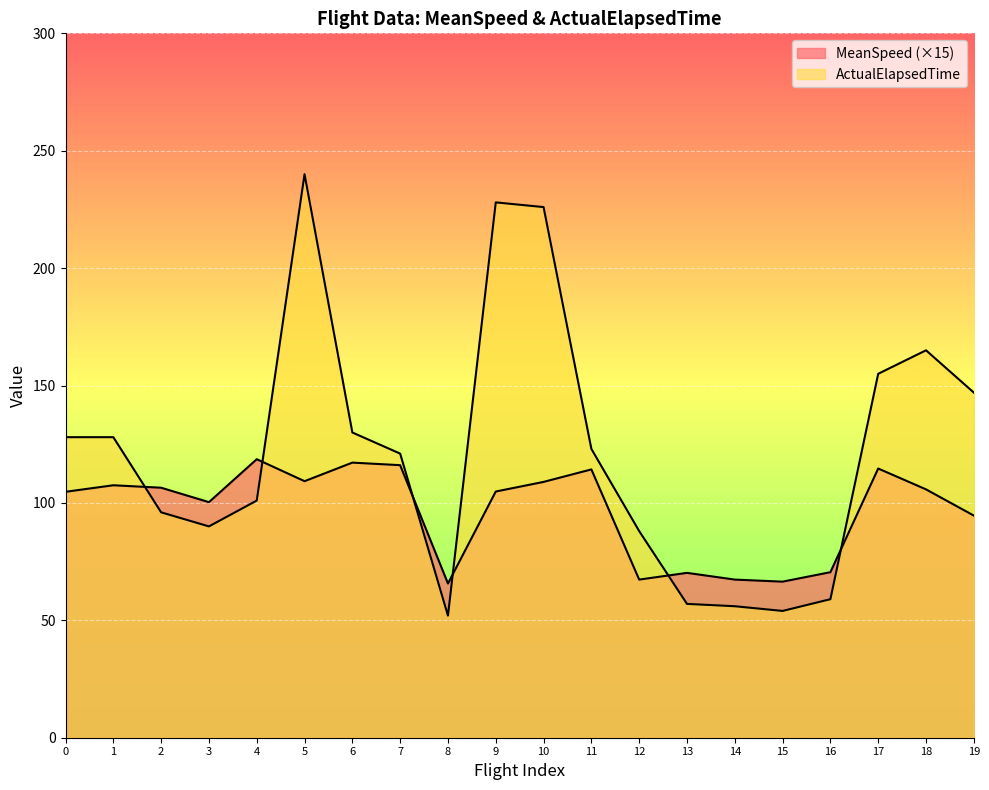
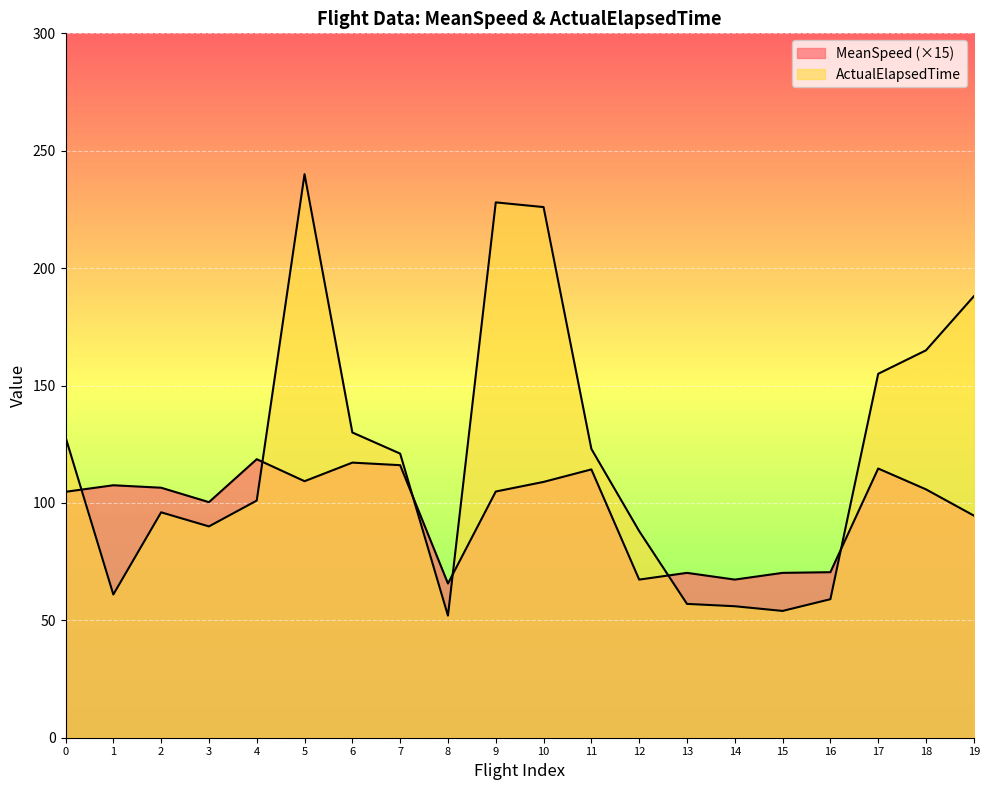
ActualElapsedTime, 1: 128 -> 61
MeanSpeed (×15), 15: 66 -> 70
ActualElapsedTime, 19: 147 -> 188
